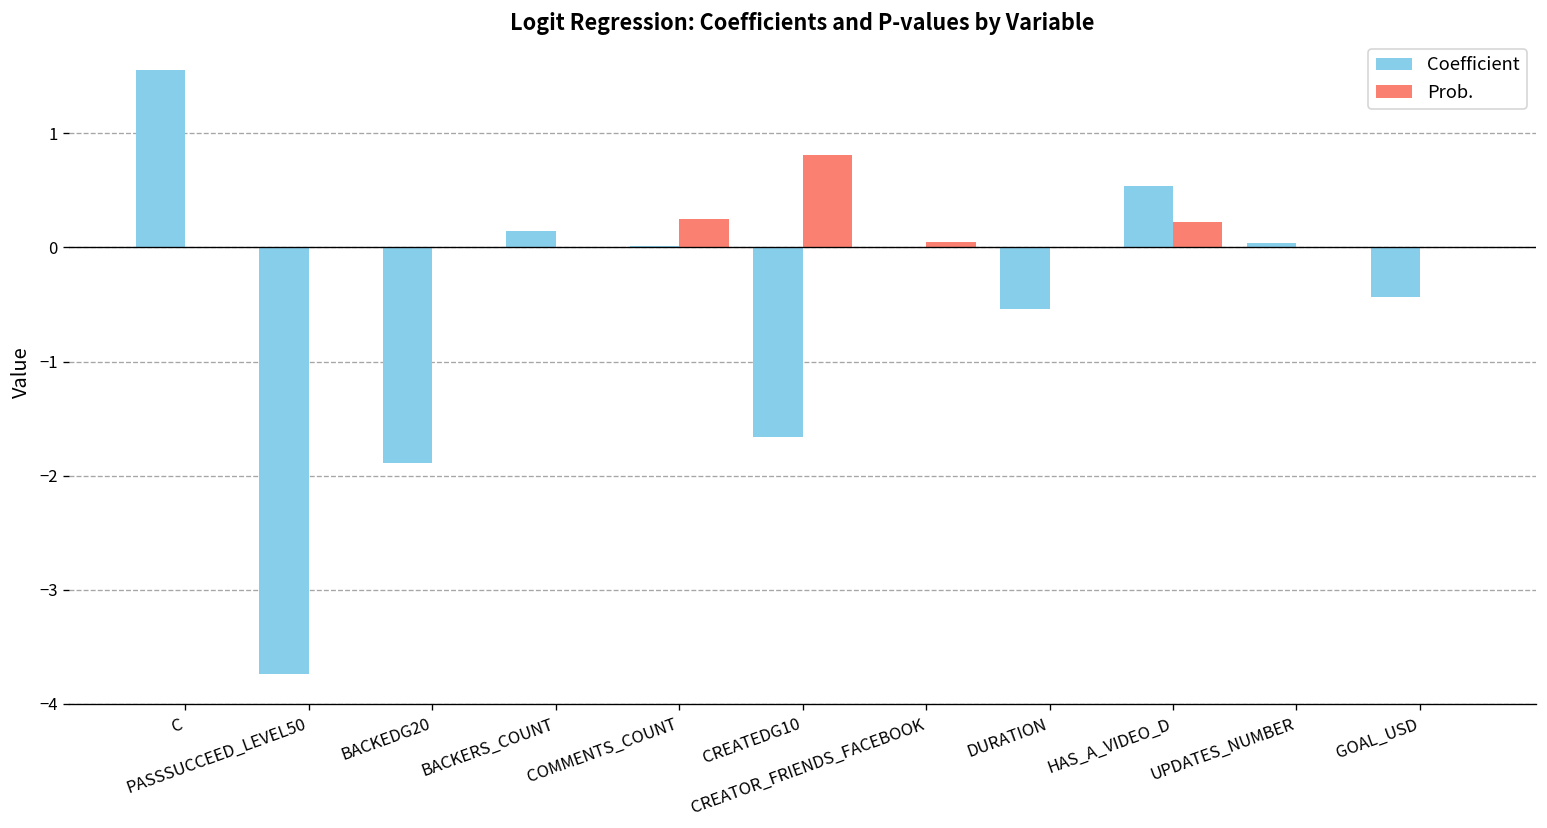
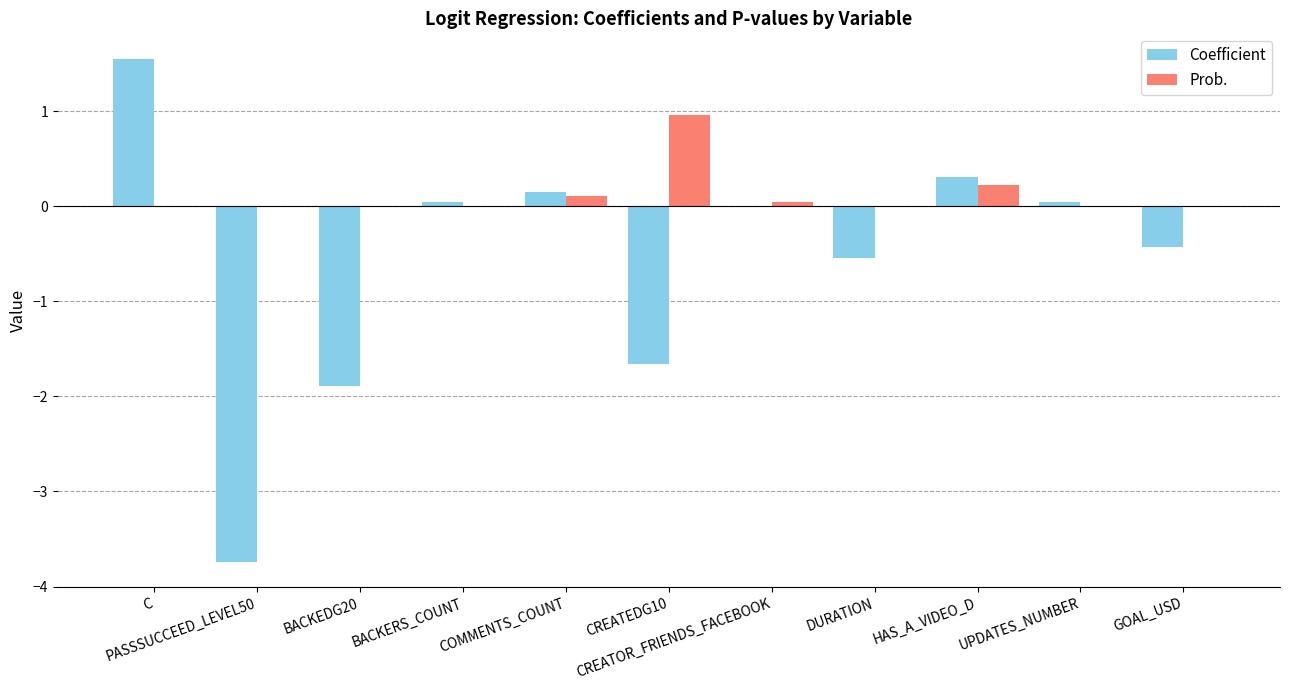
Coefficient, BACKERS_COUNT: 0.1 -> 0.0
Coefficient, COMMENTS_COUNT: 0.0 -> 0.1
Prob., COMMENTS_COUNT: 0.2 -> 0.1
Prob., CREATEDG10: 0.8 -> 1.0
Coefficient, HAS_A_VIDEO_D: 0.5 -> 0.3
